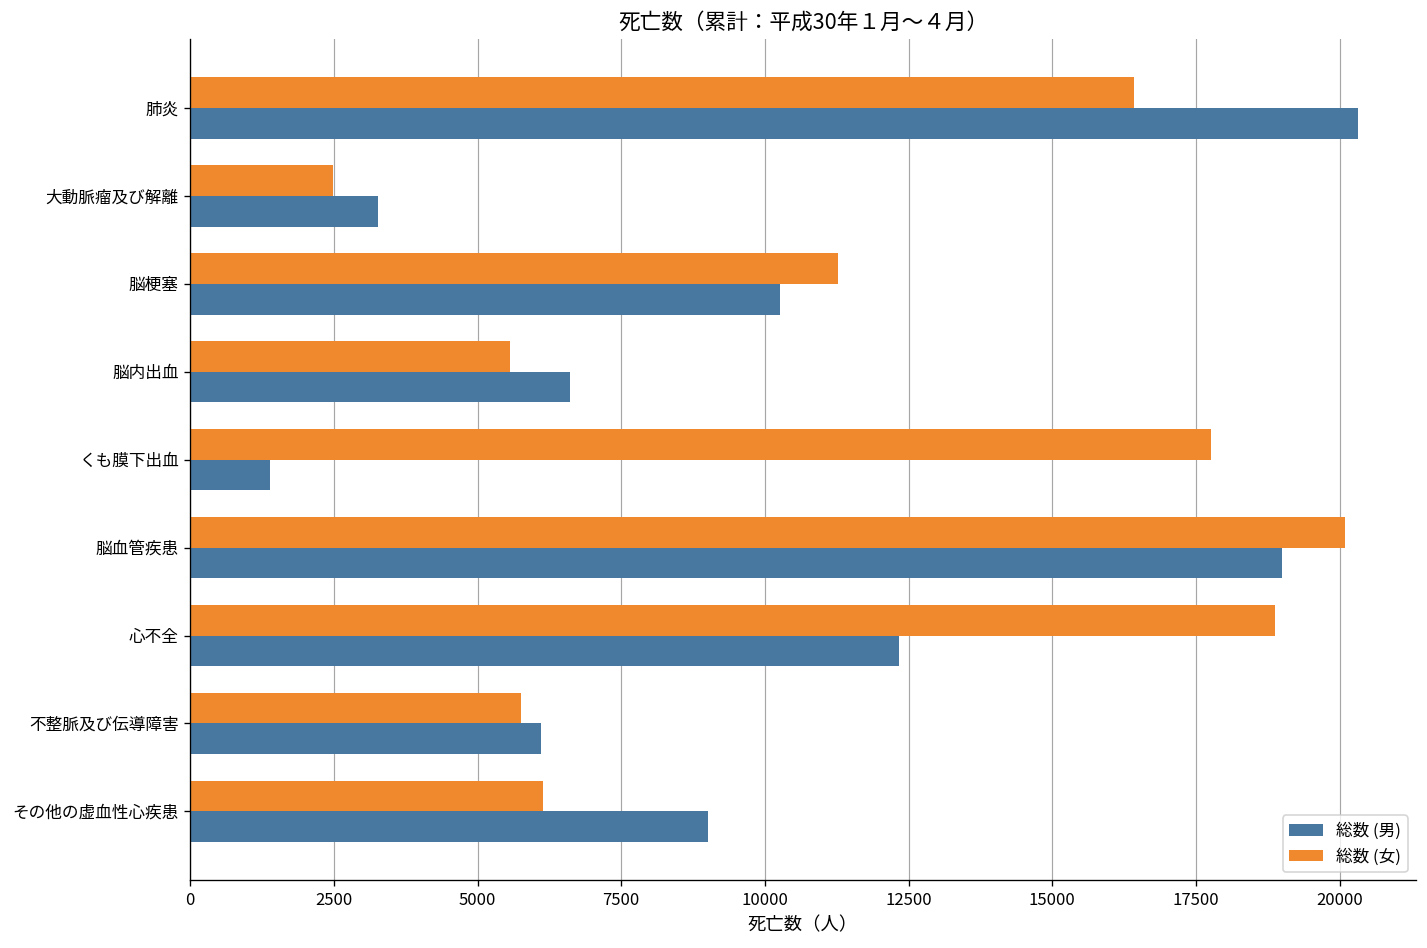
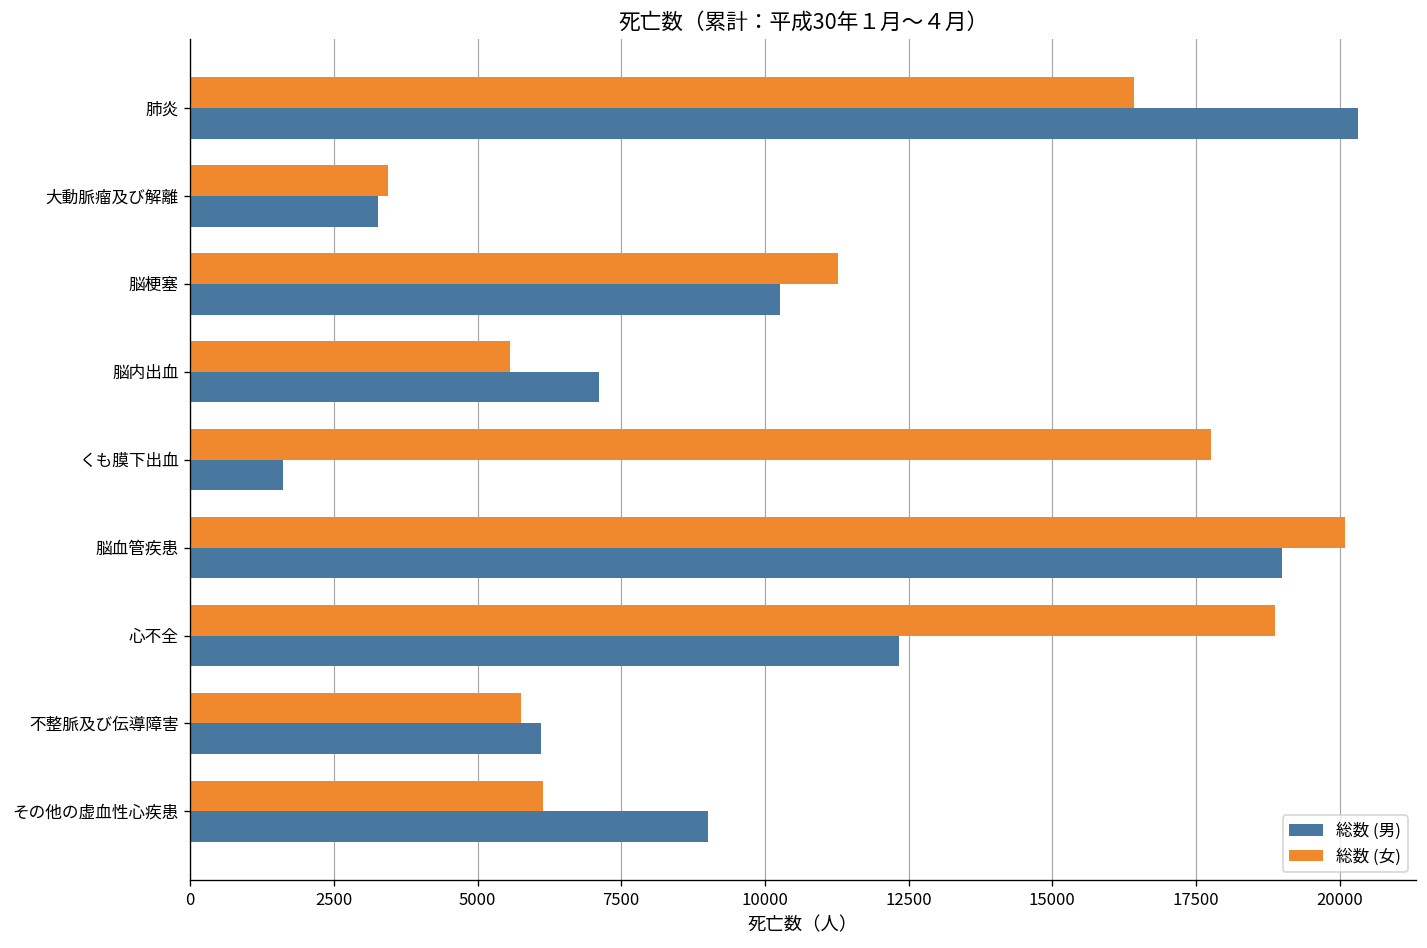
総数 (女), 大動脈瘤及び解離: 2500 -> 3500
総数 (男), 脳内出血: 6600 -> 7100
総数 (男), くも膜下出血: 1400 -> 1600
